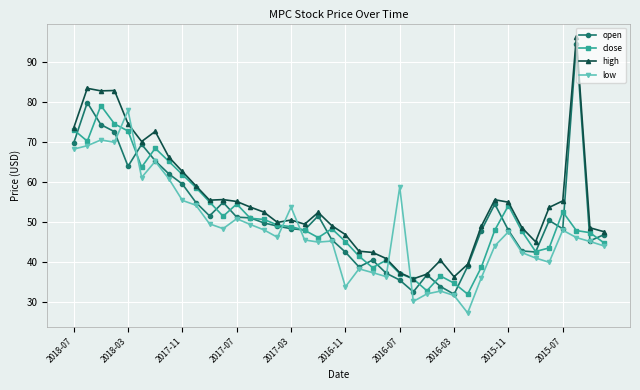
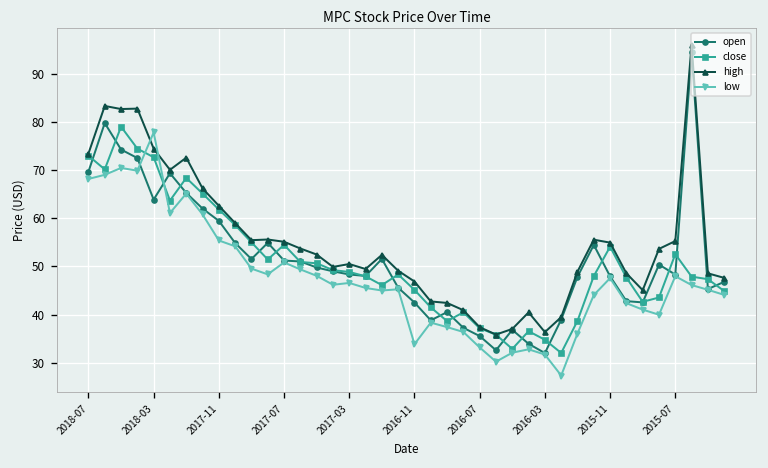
low, 2017-03: 54 -> 47
low, 2016-07: 59 -> 33
